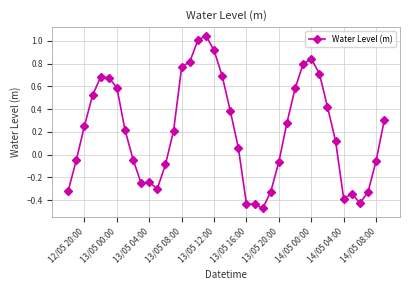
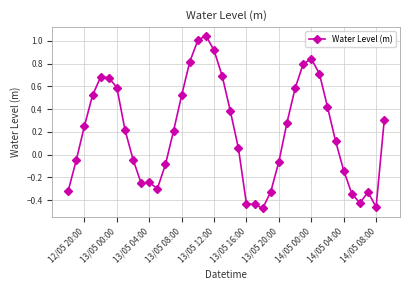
13/05 08:00: 0.77 -> 0.52
14/05 04:00: -0.39 -> -0.14
14/05 08:00: -0.05 -> -0.46
